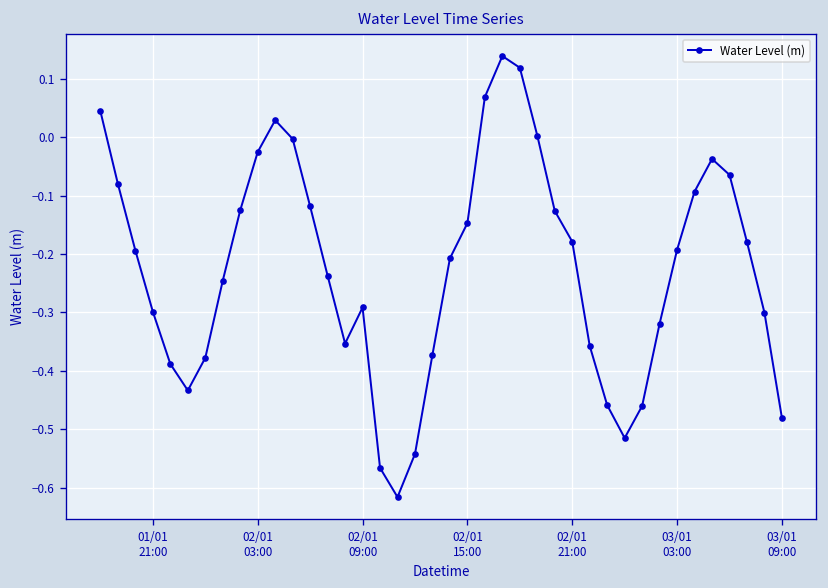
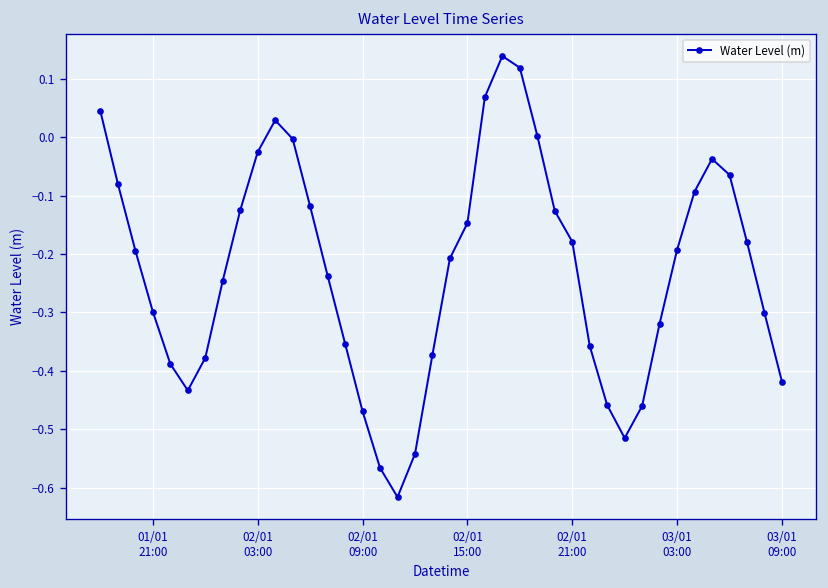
02/01 09:00: -0.29 -> -0.47
03/01 09:00: -0.48 -> -0.42
